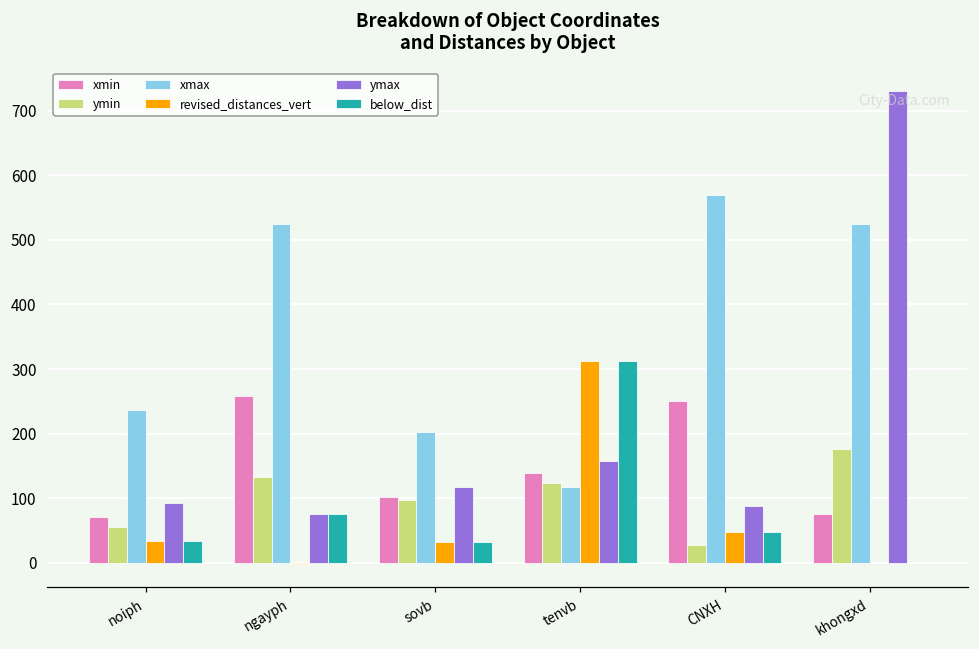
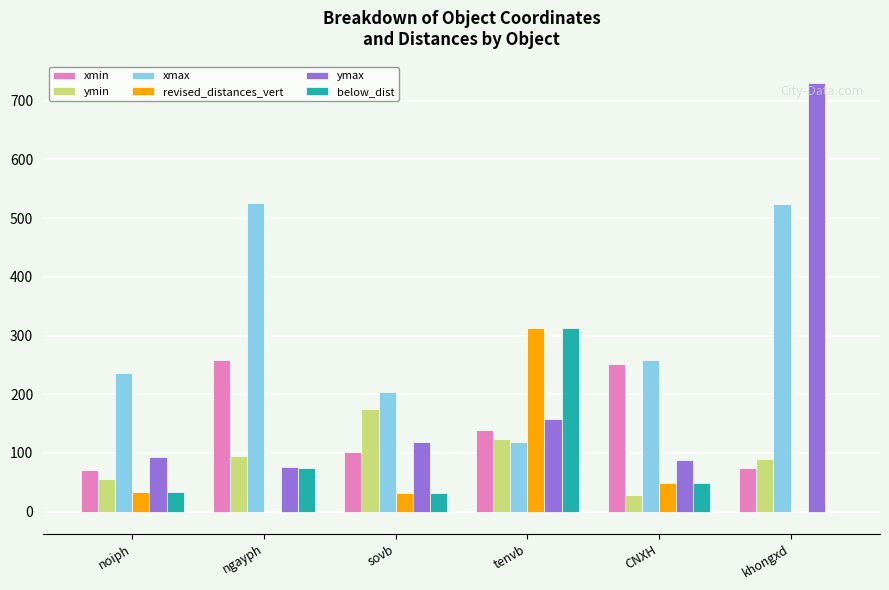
ymin, ngayph: 130 -> 100
ymin, sovb: 100 -> 180
xmax, CNXH: 570 -> 260
ymin, khongxd: 180 -> 90
